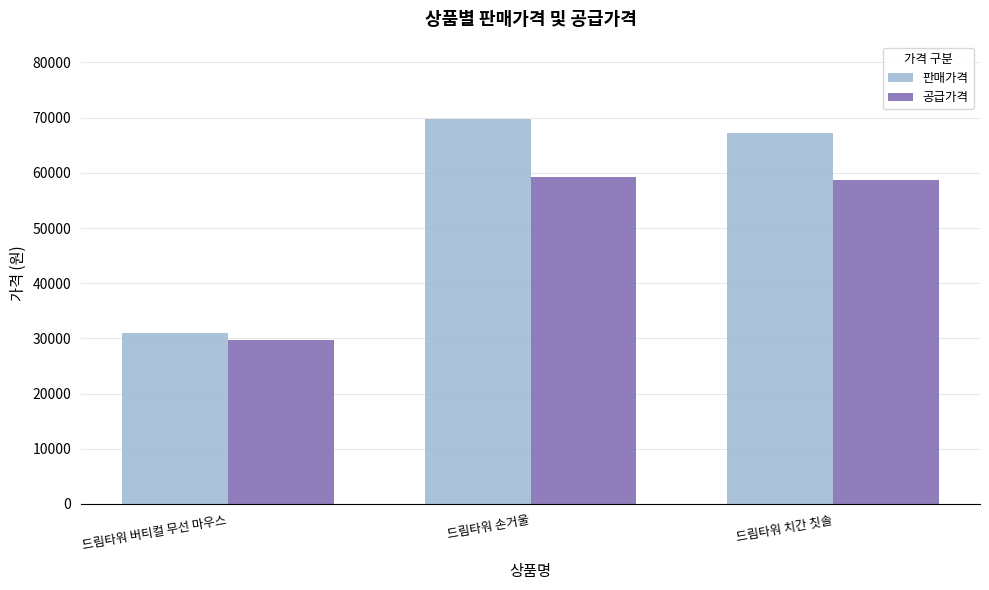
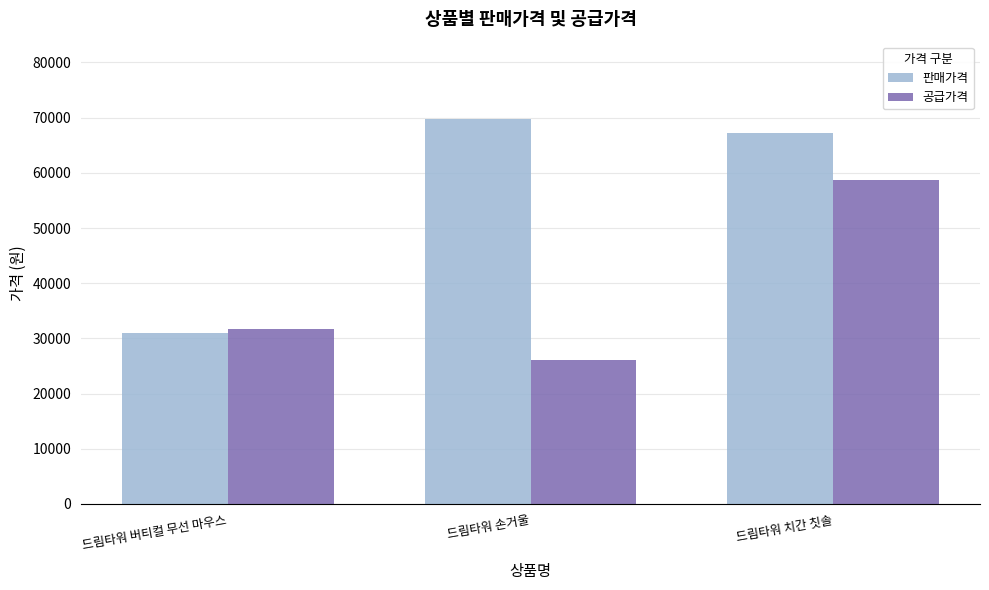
공급가격, 드림타워 버티컬 무선 마우스: 30000 -> 32000
공급가격, 드림타워 손거울: 59000 -> 26000
